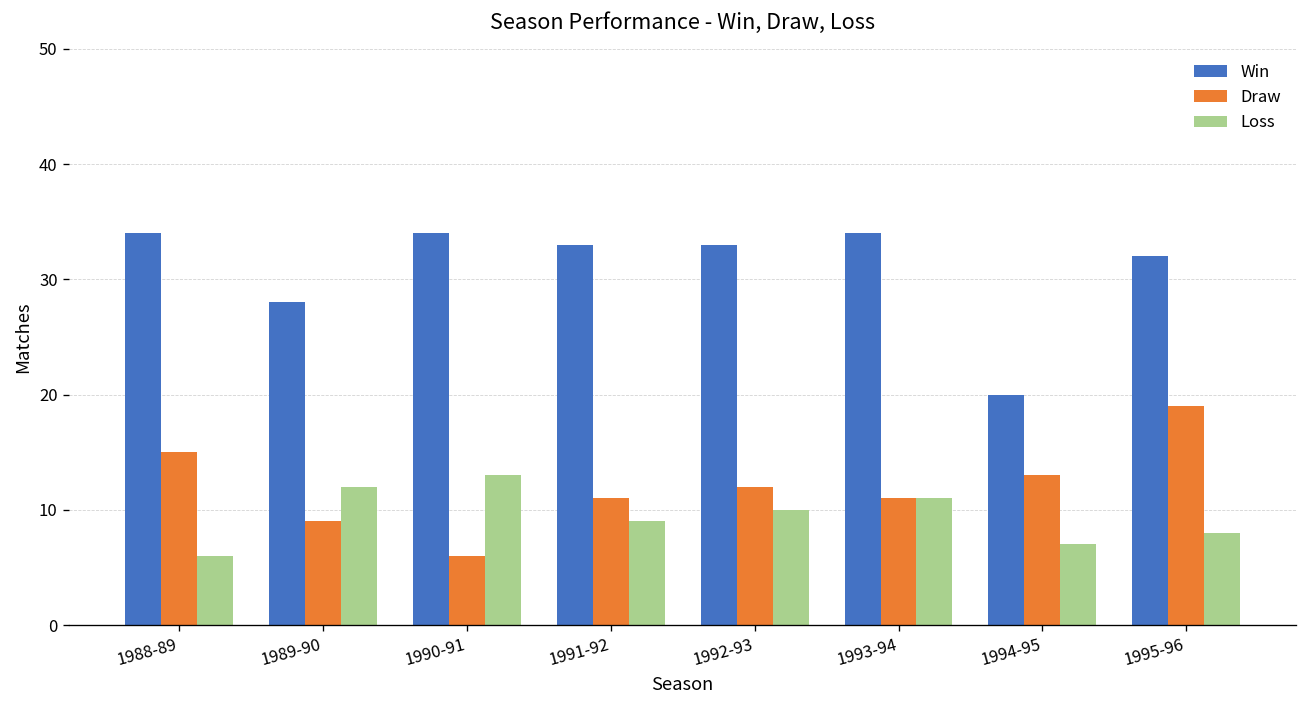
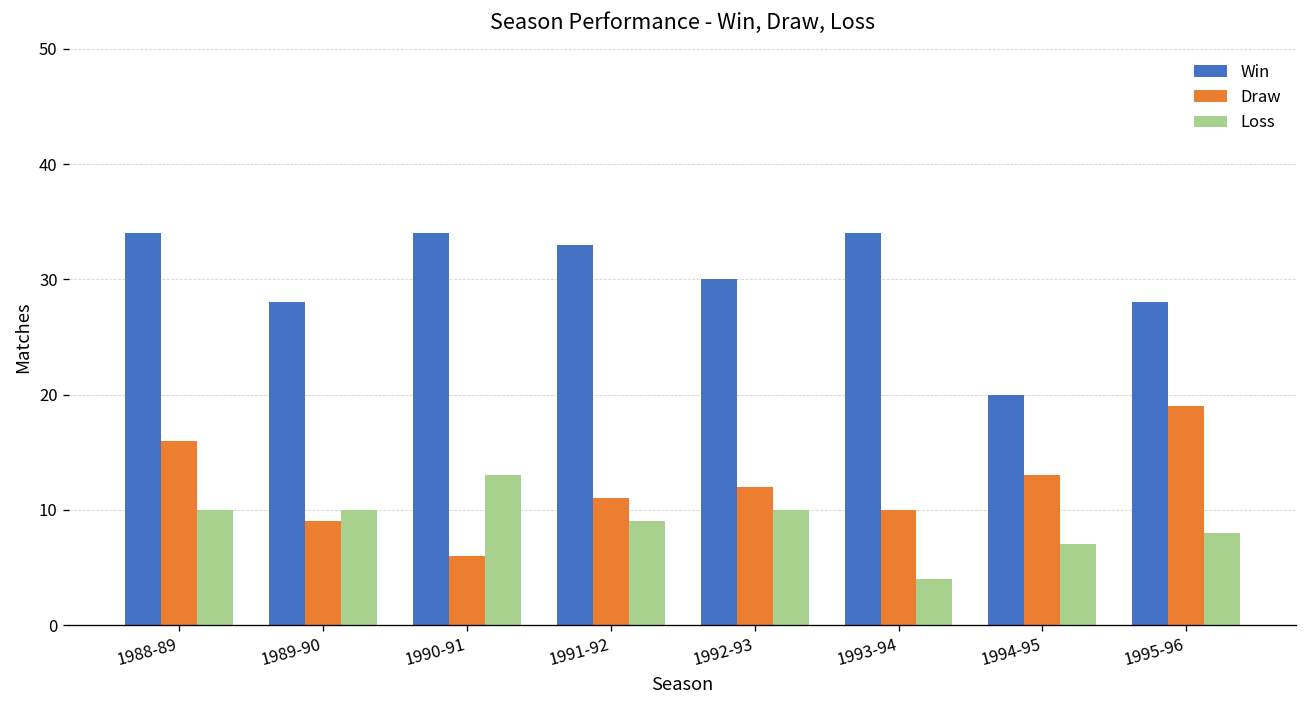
Draw, 1988-89: 15 -> 16
Loss, 1988-89: 6 -> 10
Loss, 1989-90: 12 -> 10
Win, 1992-93: 33 -> 30
Draw, 1993-94: 11 -> 10
Loss, 1993-94: 11 -> 4
Win, 1995-96: 32 -> 28
